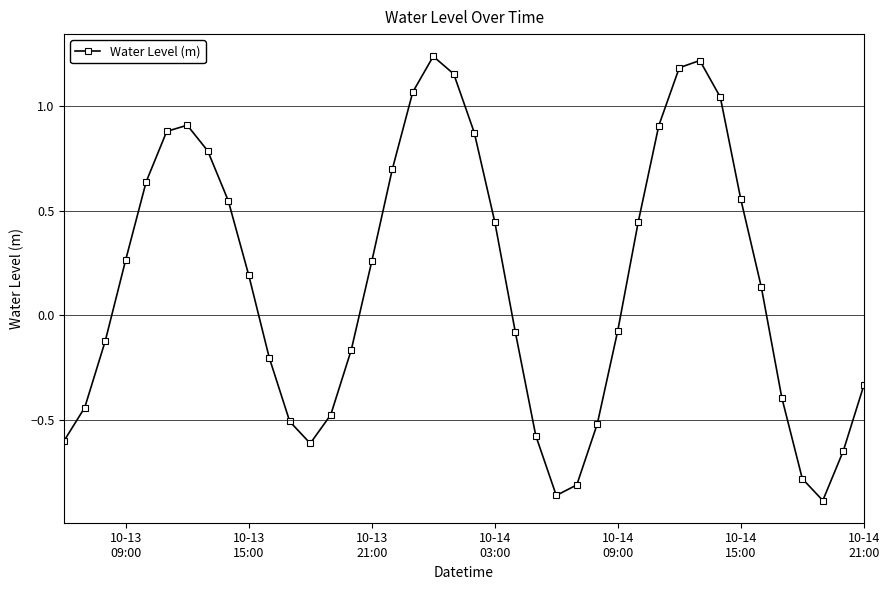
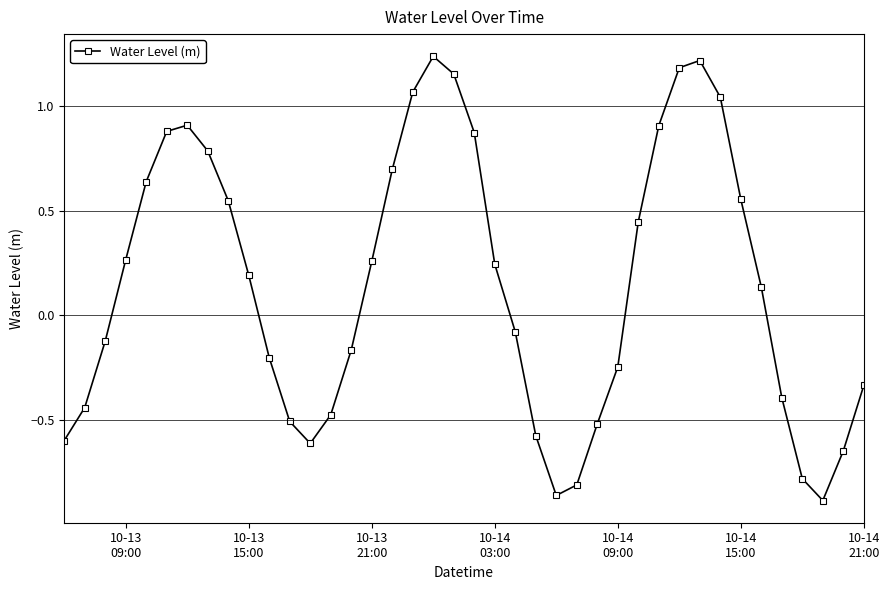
10-14 03:00: 0.45 -> 0.24
10-14 09:00: -0.07 -> -0.25
